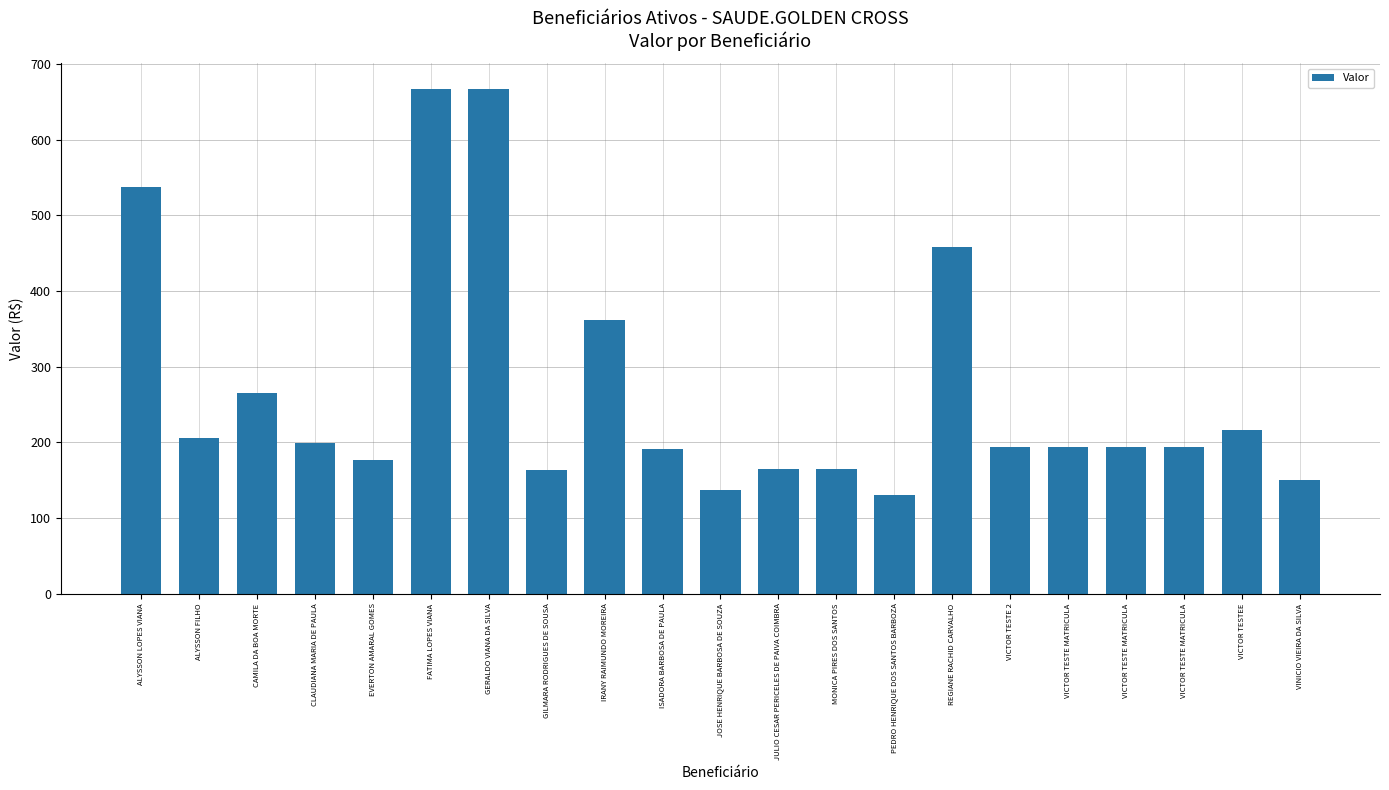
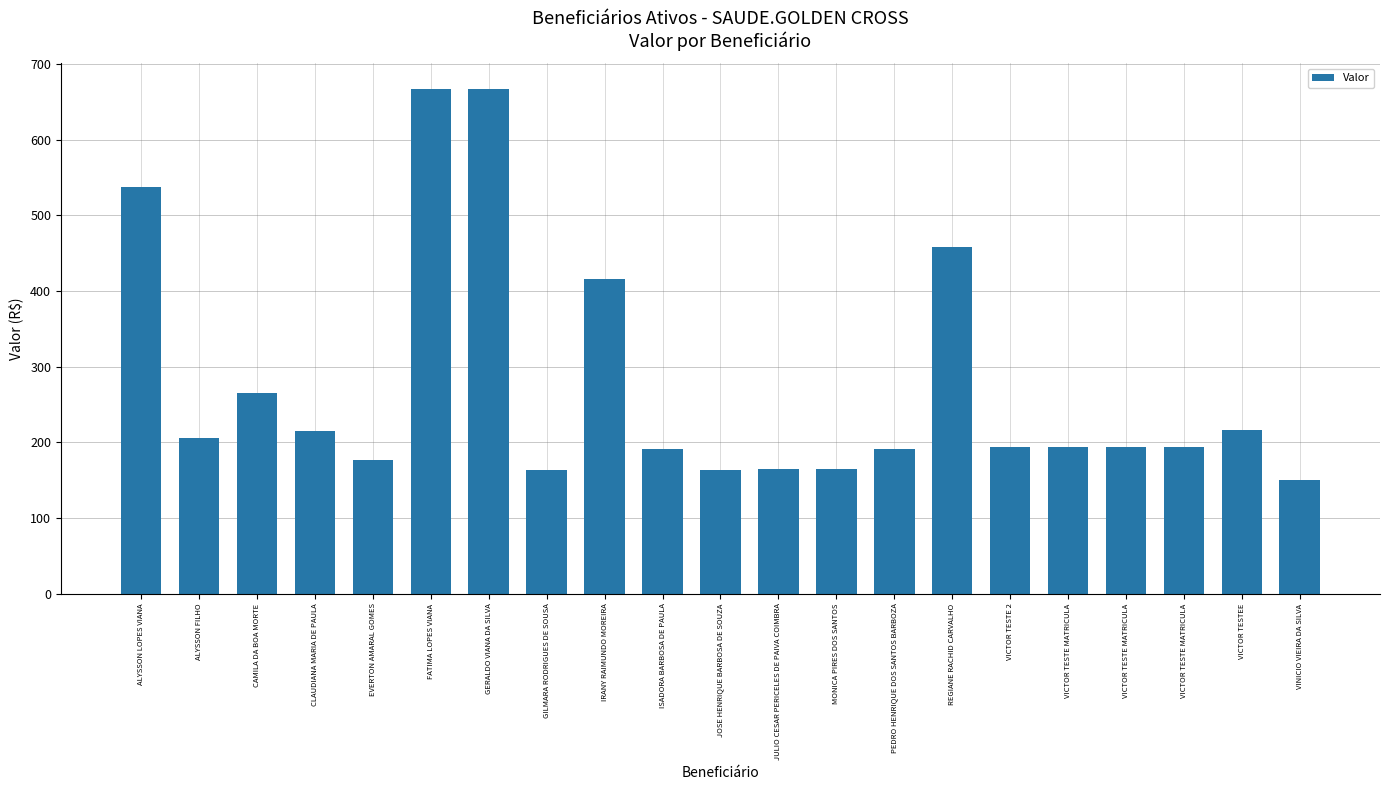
CLAUDIANA MARIA DE PAULA: 200 -> 220
IRANY RAIMUNDO MOREIRA: 360 -> 420
JOSE HENRIQUE BARBOSA DE SOUZA: 140 -> 160
PEDRO HENRIQUE DOS SANTOS BARBOZA: 130 -> 190
